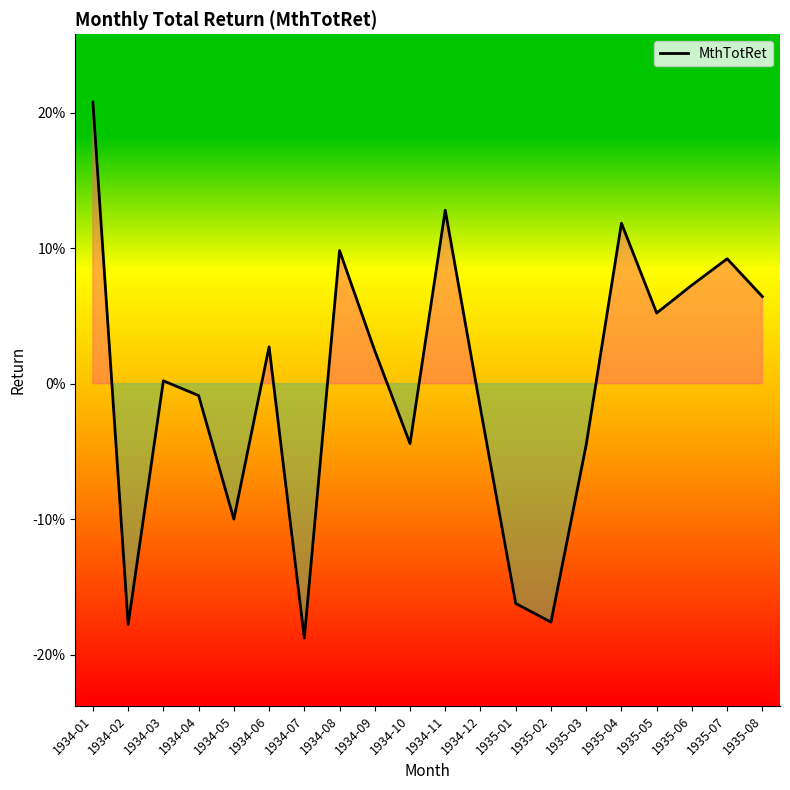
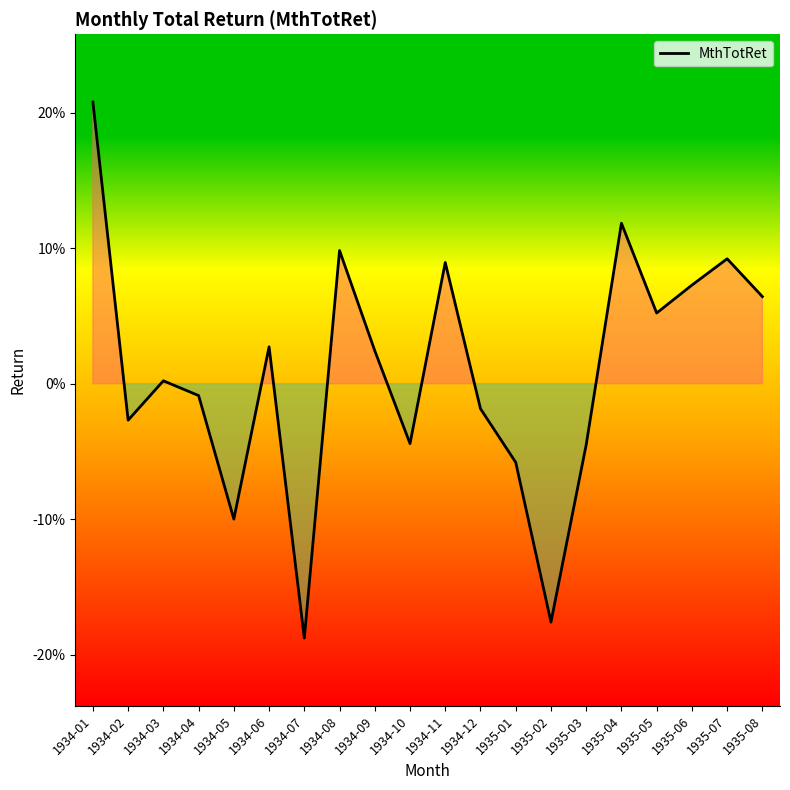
1934-02: -17.8% -> -2.7%
1934-11: 12.8% -> 8.9%
1935-01: -16.2% -> -5.8%
